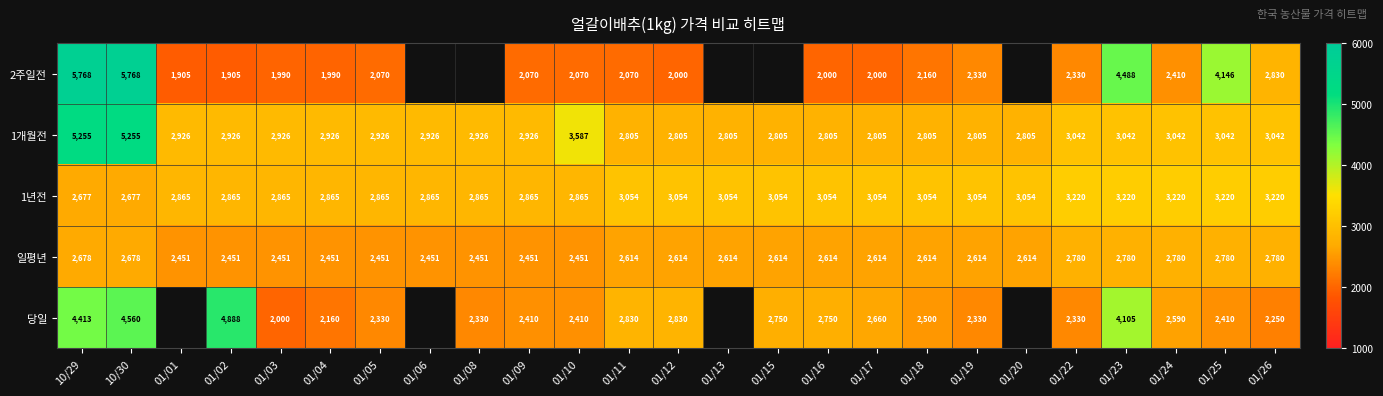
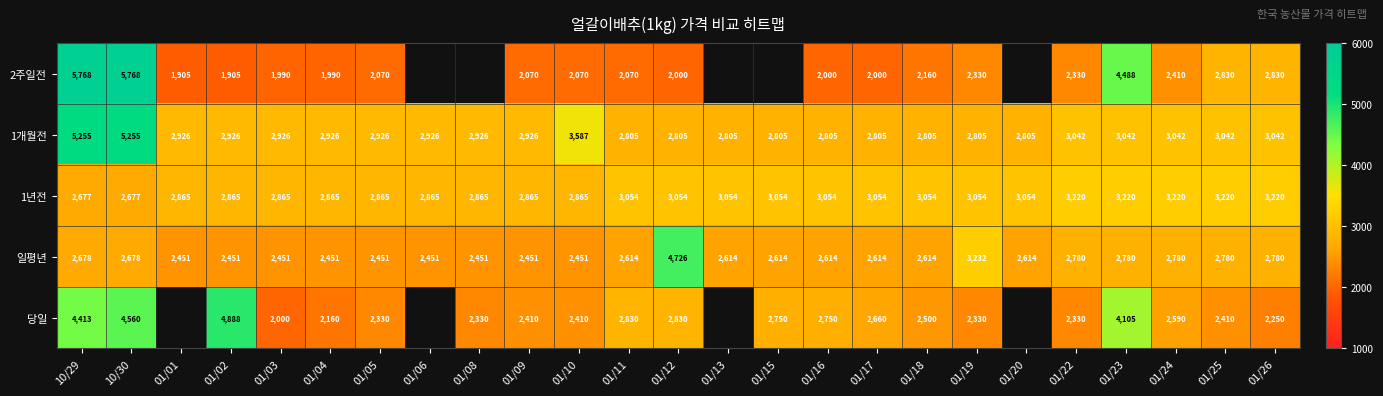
2주일전, 01/25: 4,146 -> 2,830
일평년, 01/12: 2,614 -> 4,726
일평년, 01/19: 2,614 -> 3,232
